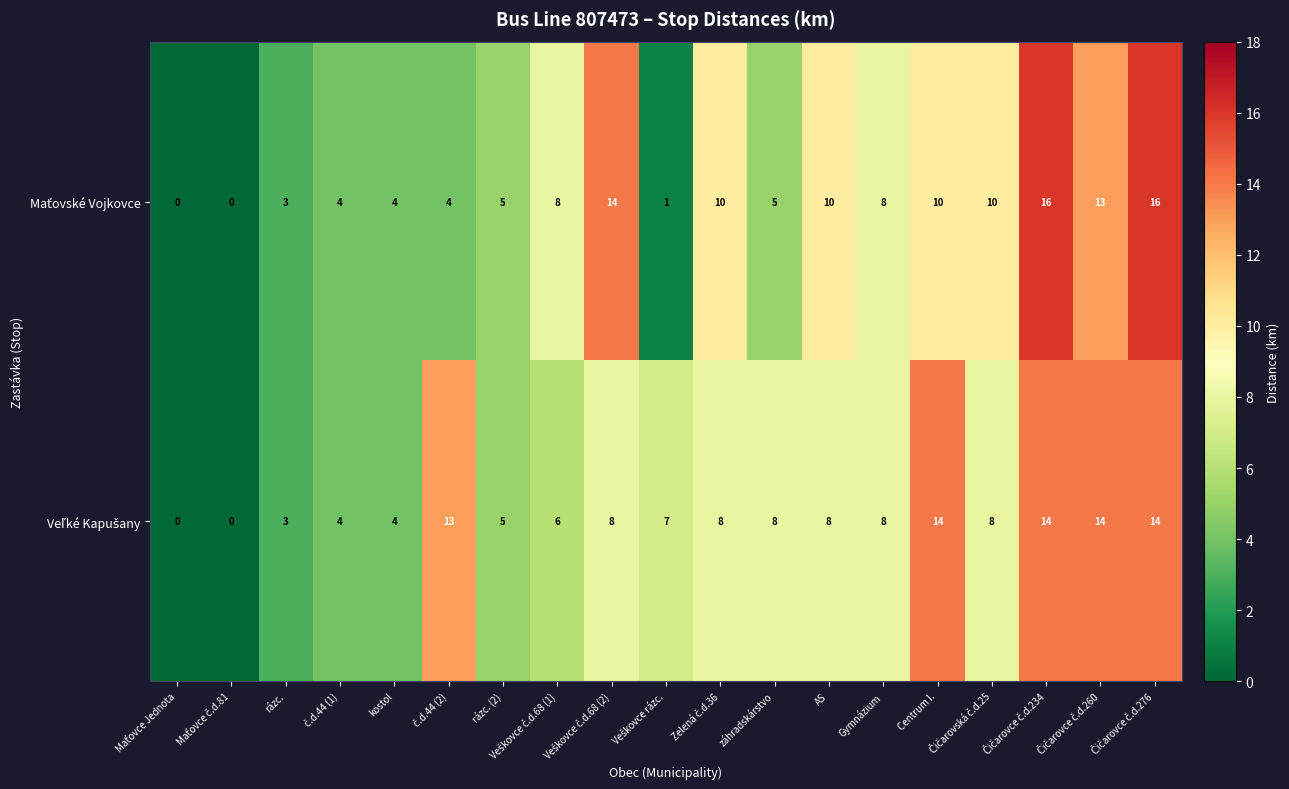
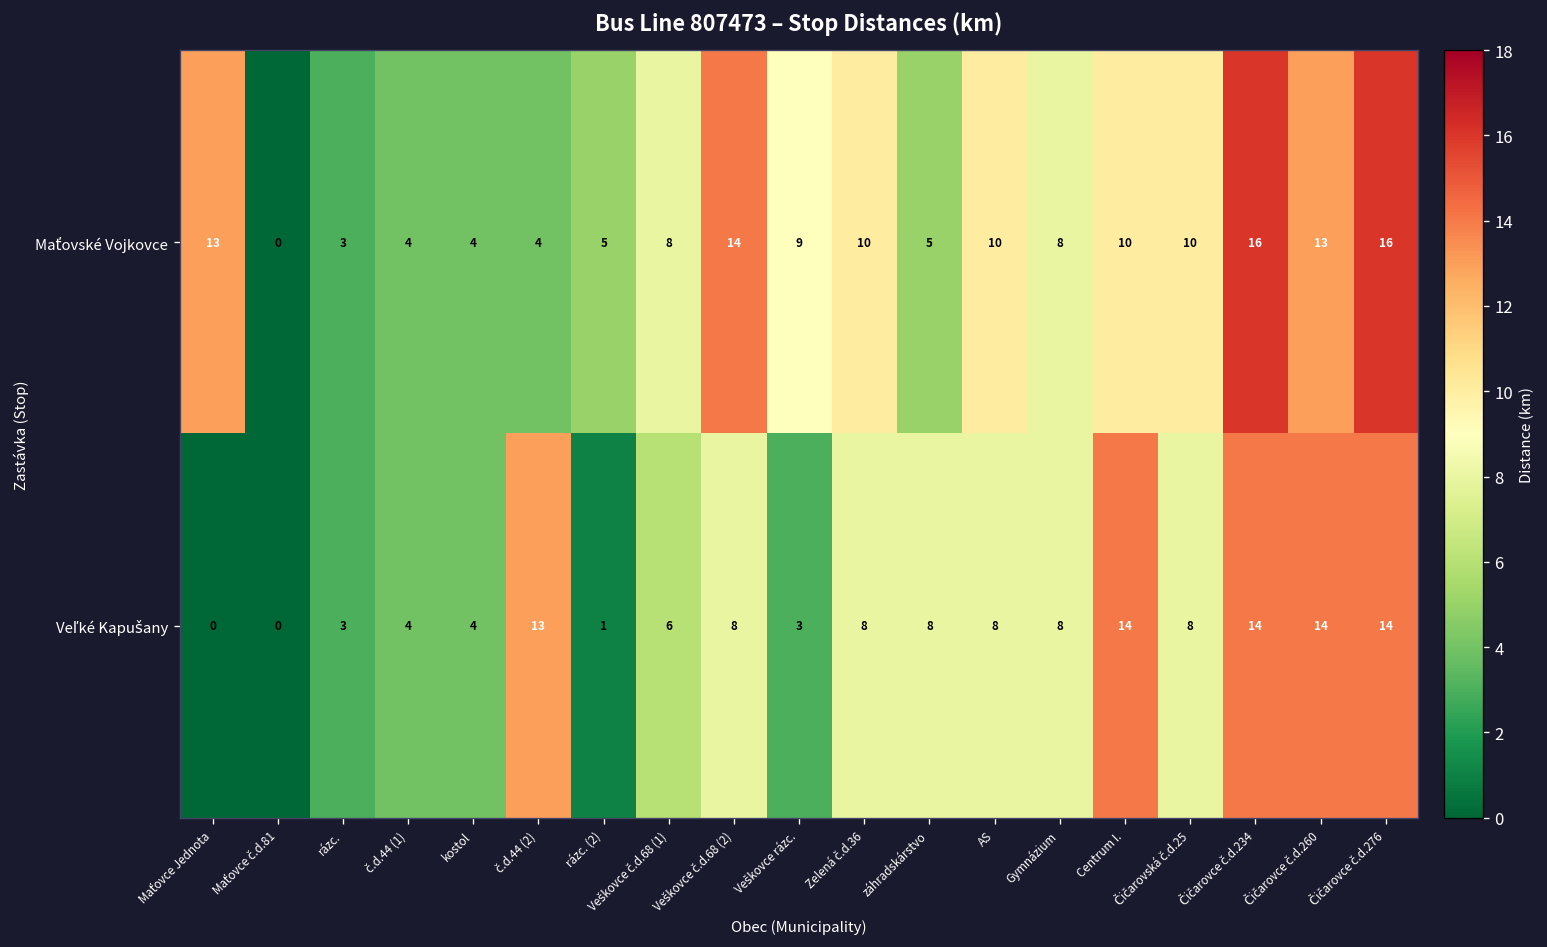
Maťovské Vojkovce, Maťovce Jednota: 0 -> 13
Maťovské Vojkovce, Veškovce rázc.: 1 -> 9
Veľké Kapušany, rázc. (2): 5 -> 1
Veľké Kapušany, Veškovce rázc.: 7 -> 3
